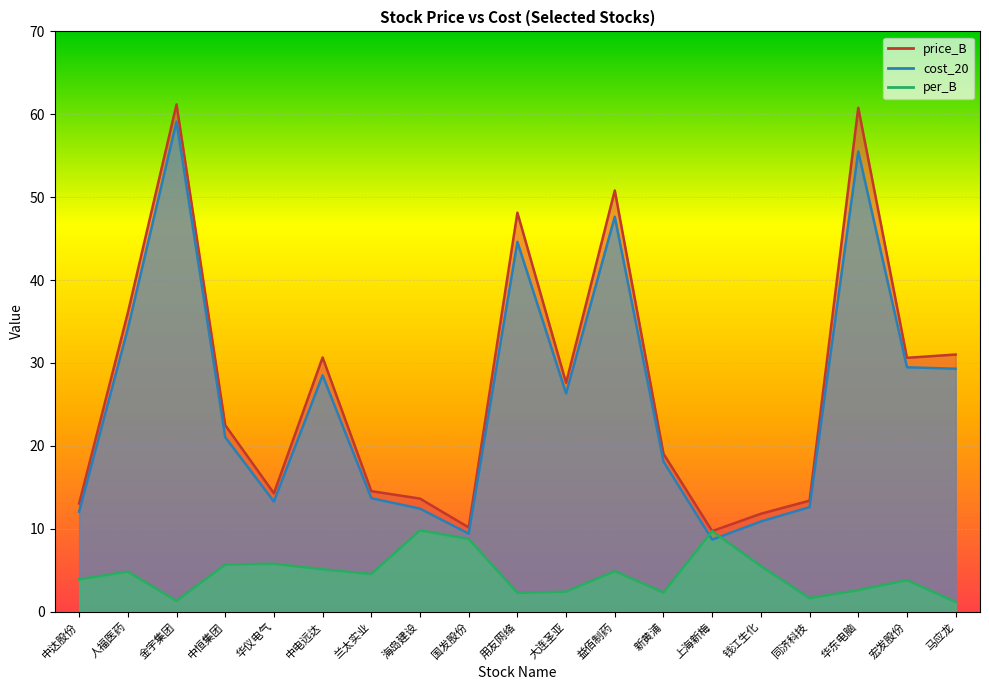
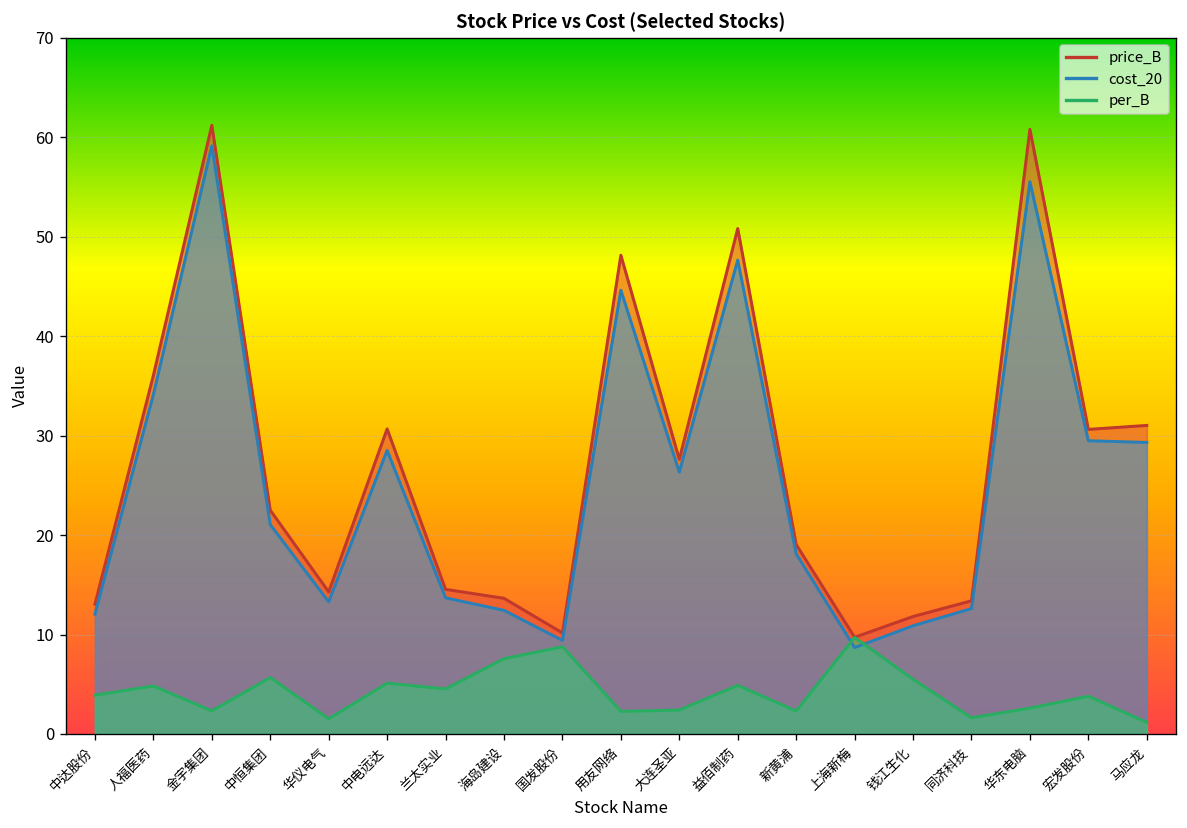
per_B, 金宇集团: 1 -> 2
per_B, 华仪电气: 6 -> 2
per_B, 海岛建设: 10 -> 8
